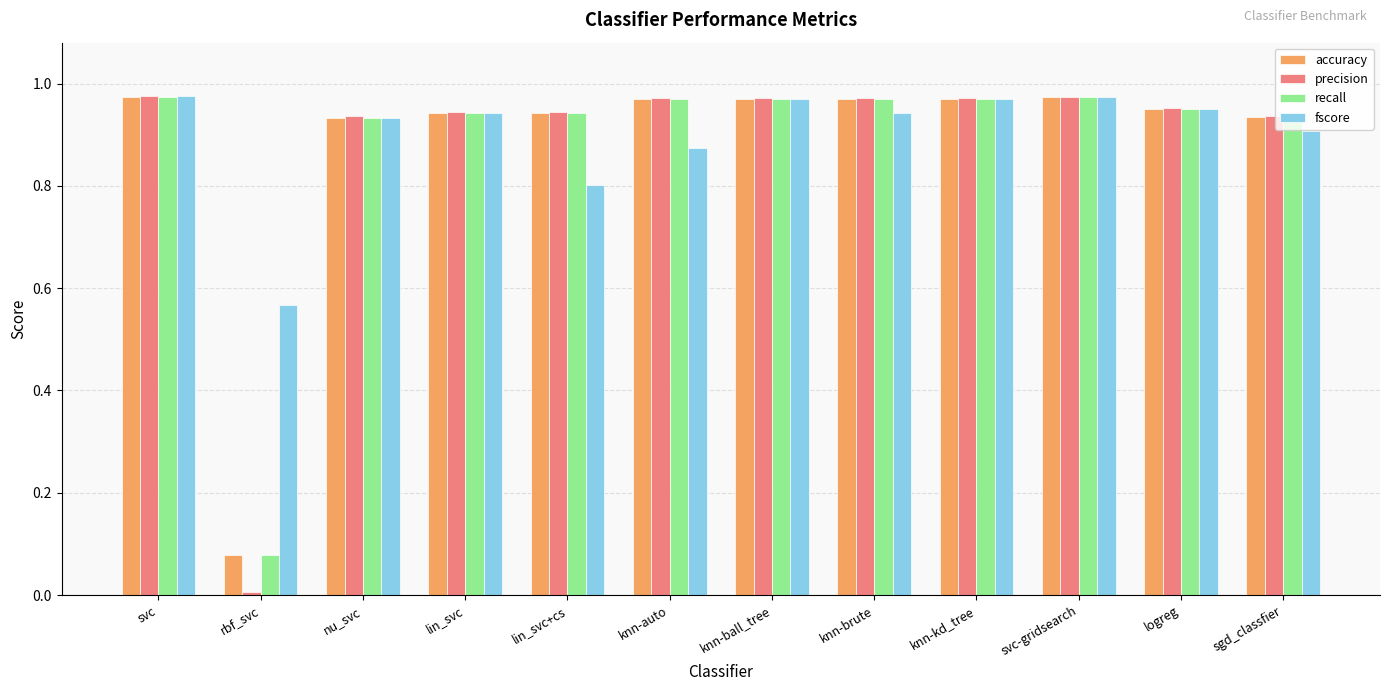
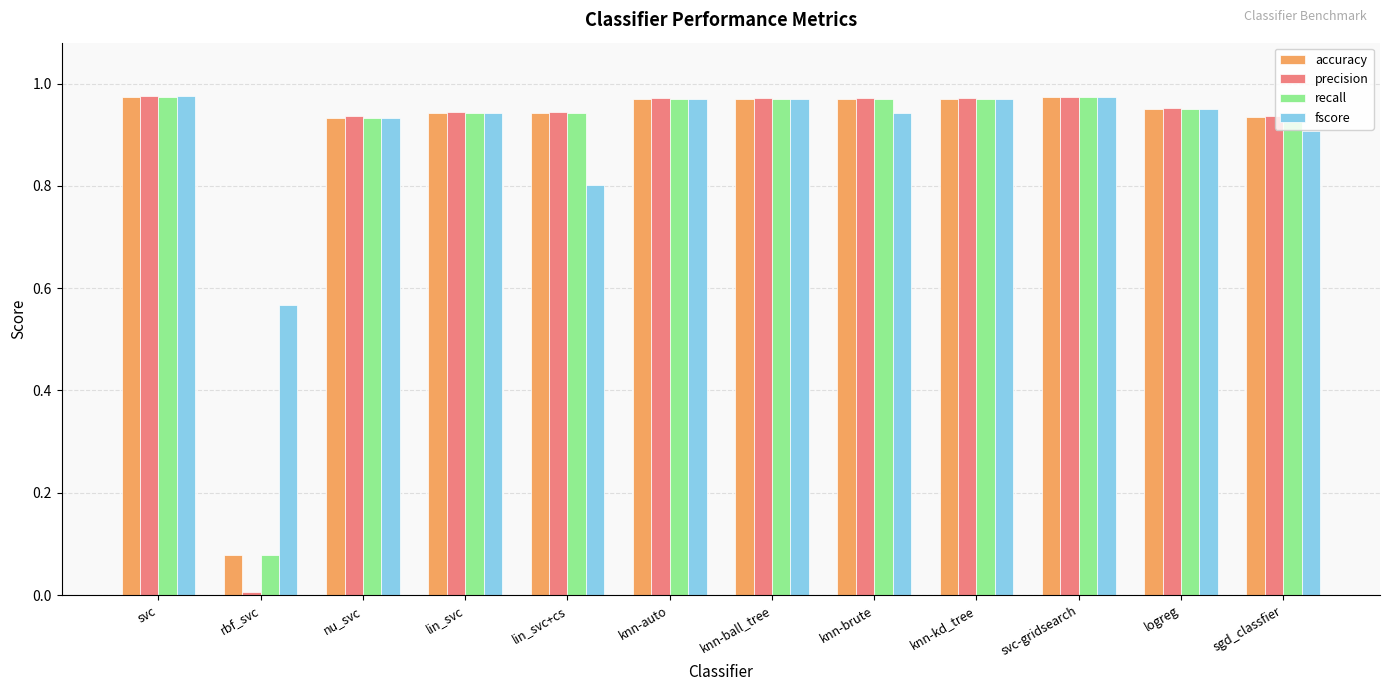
fscore, knn-auto: 0.87 -> 0.97
